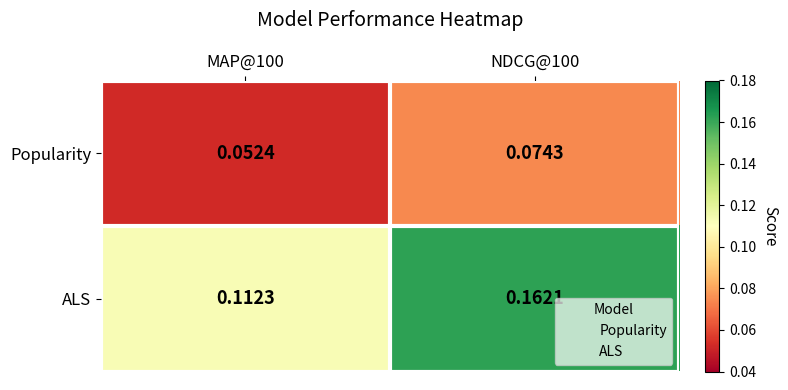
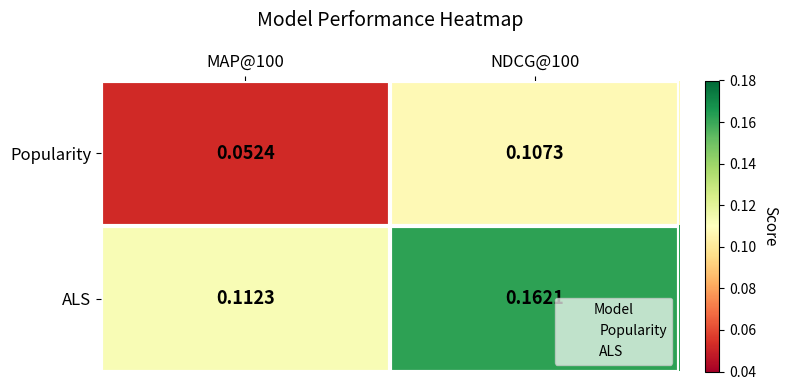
Popularity, NDCG@100: 0.0743 -> 0.1073
